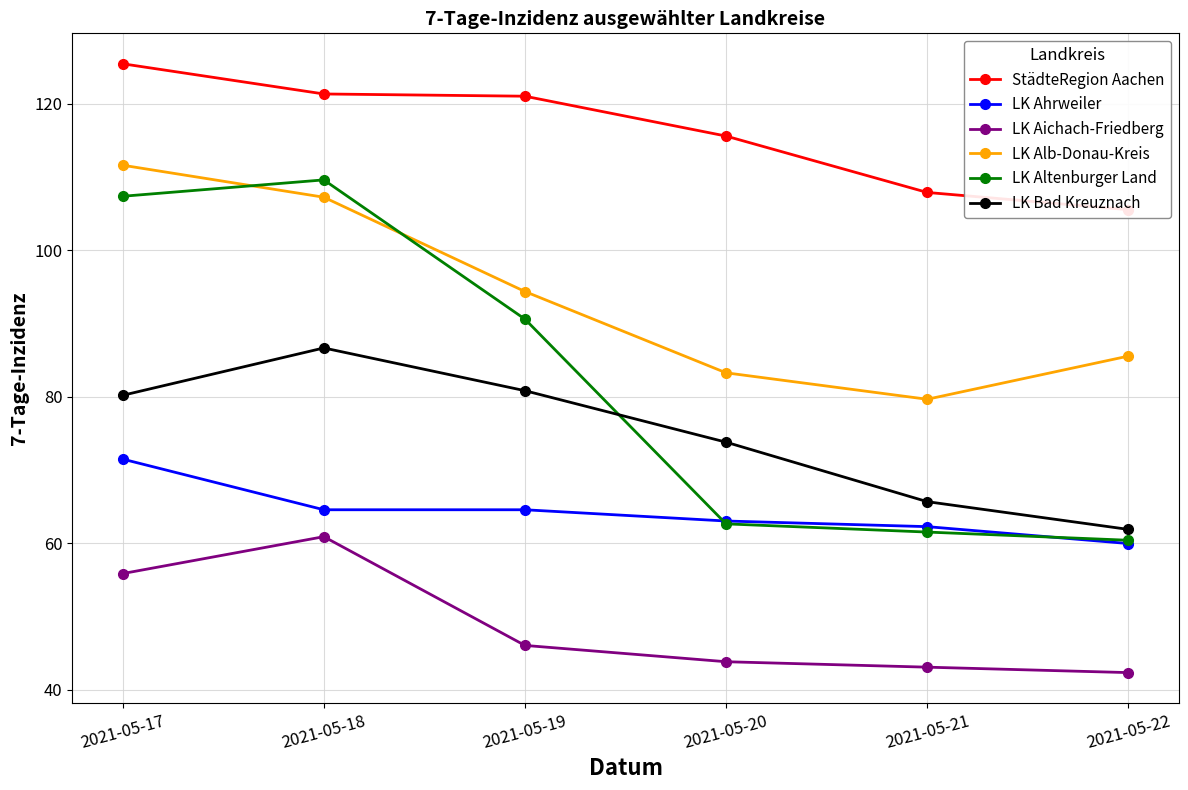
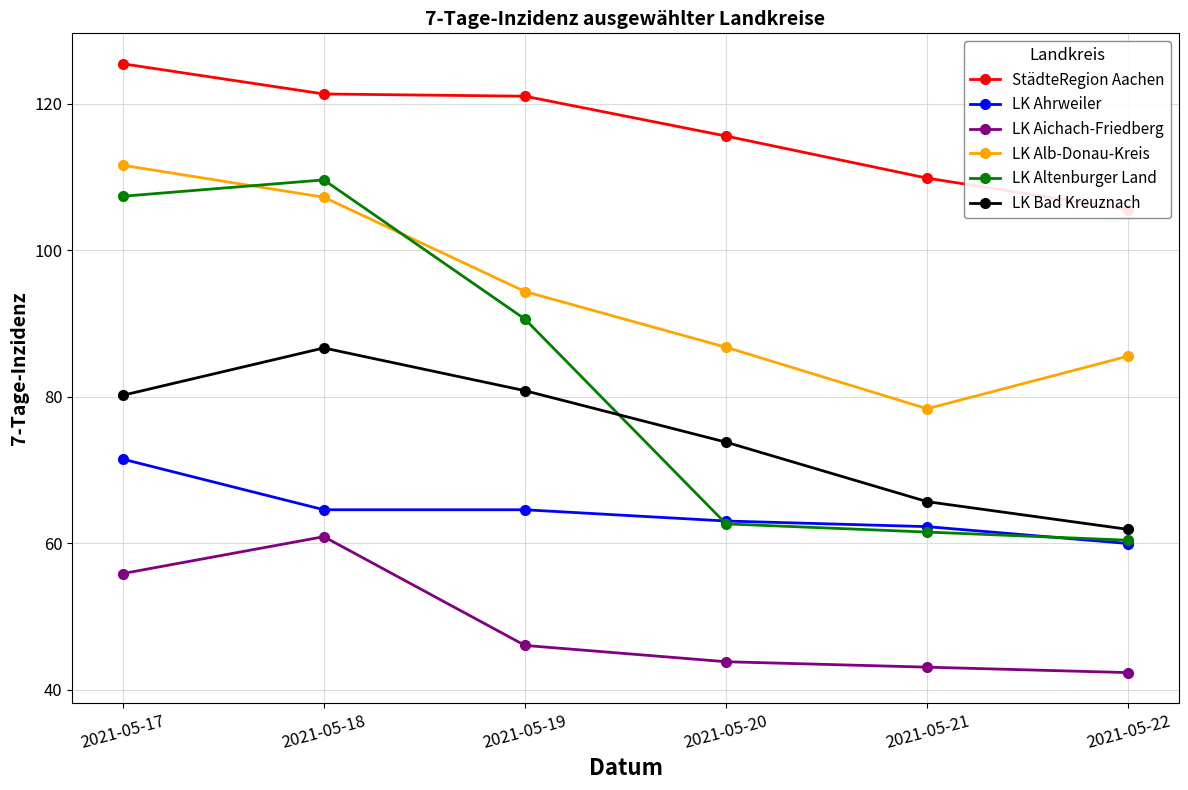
LK Alb-Donau-Kreis, 2021-05-20: 83 -> 87
StädteRegion Aachen, 2021-05-21: 108 -> 110
LK Alb-Donau-Kreis, 2021-05-21: 80 -> 78
